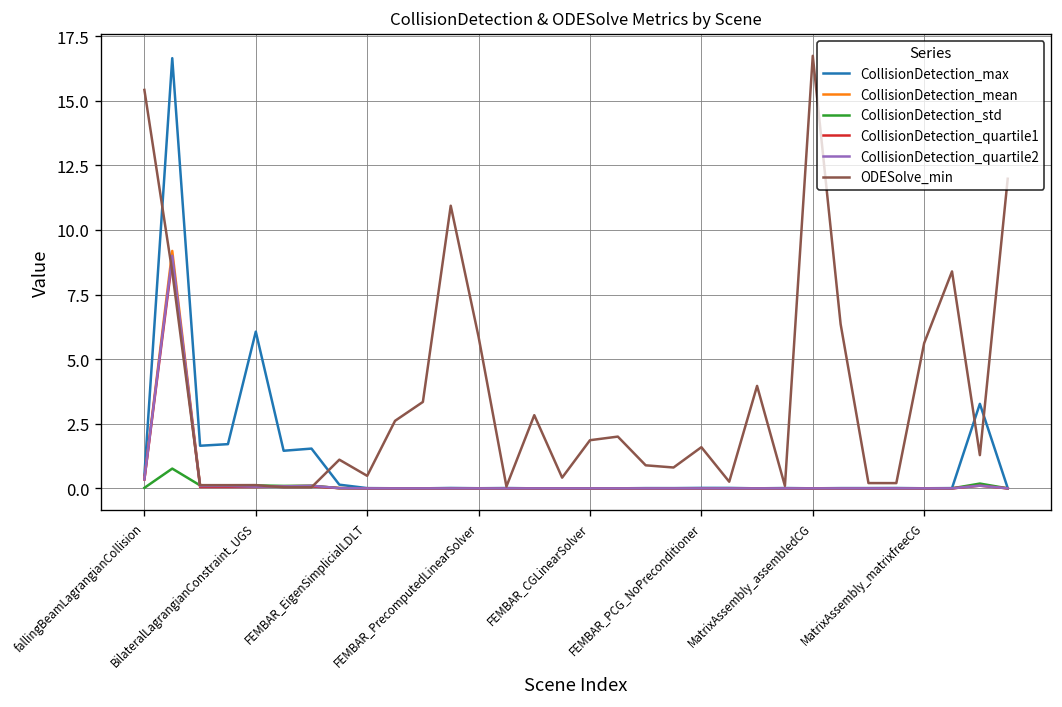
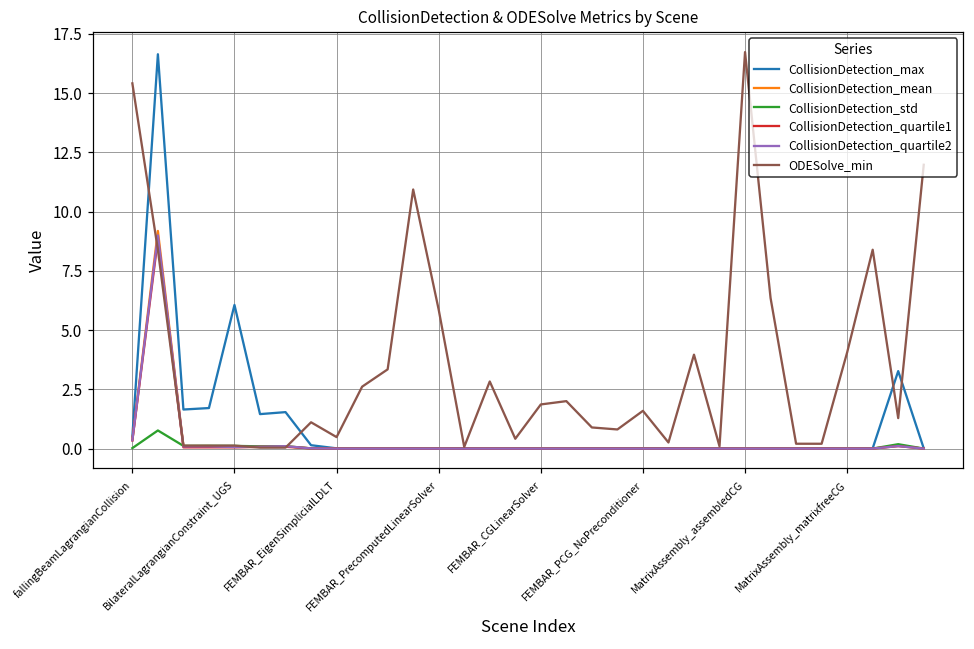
ODESolve_min, MatrixAssembly_matrixfreeCG: 5.6 -> 4.1
